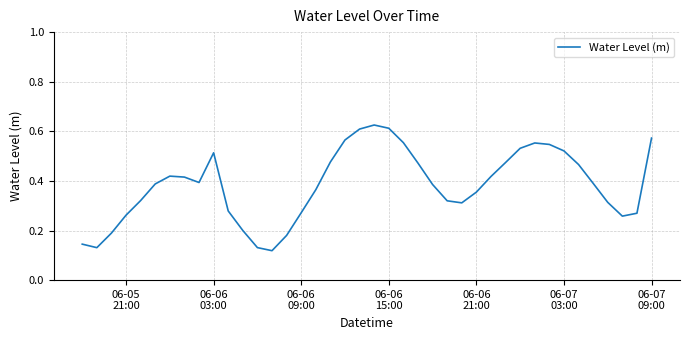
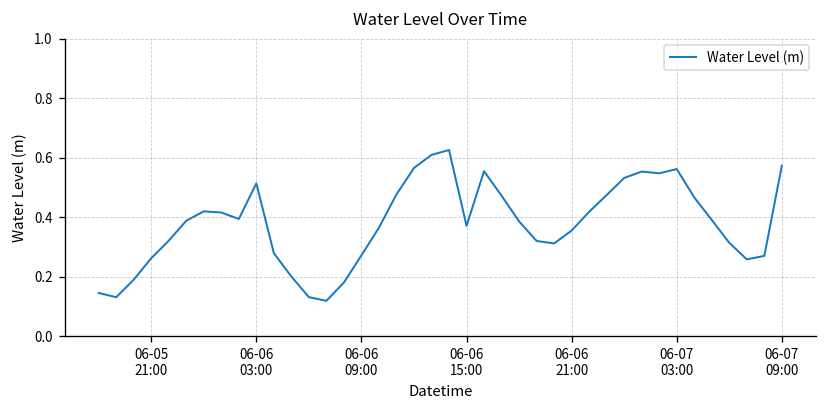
06-06 15:00: 0.61 -> 0.37
06-07 03:00: 0.52 -> 0.56
